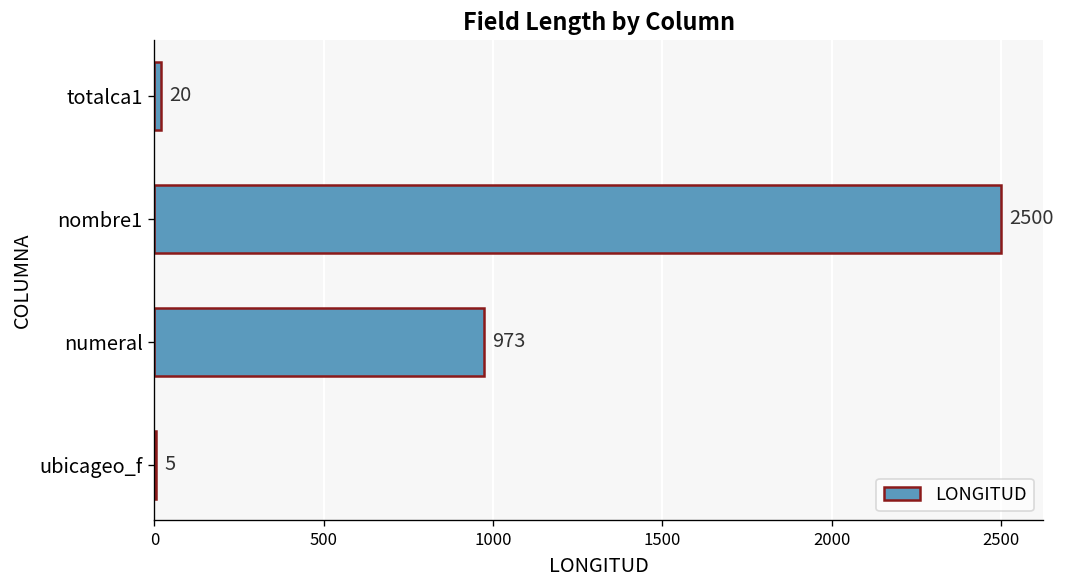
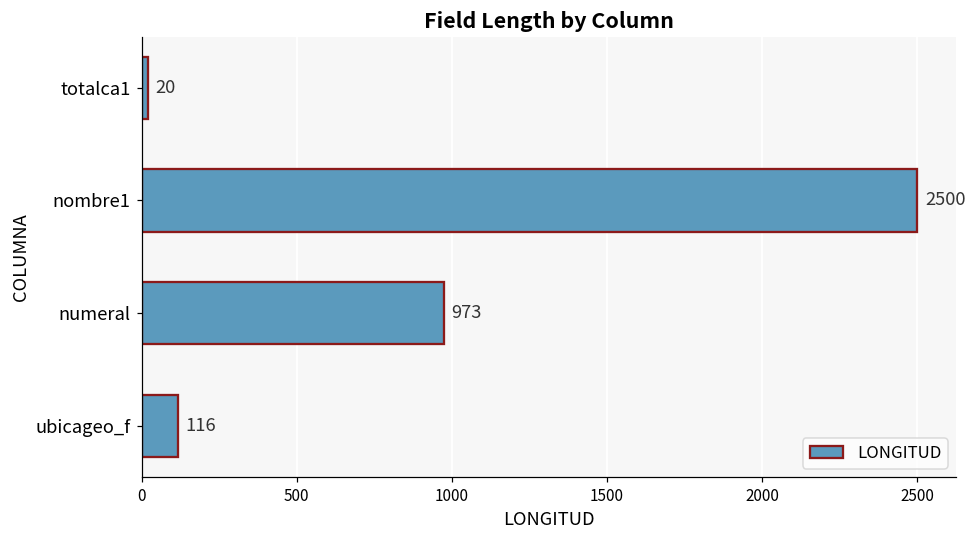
ubicageo_f: 5 -> 116
